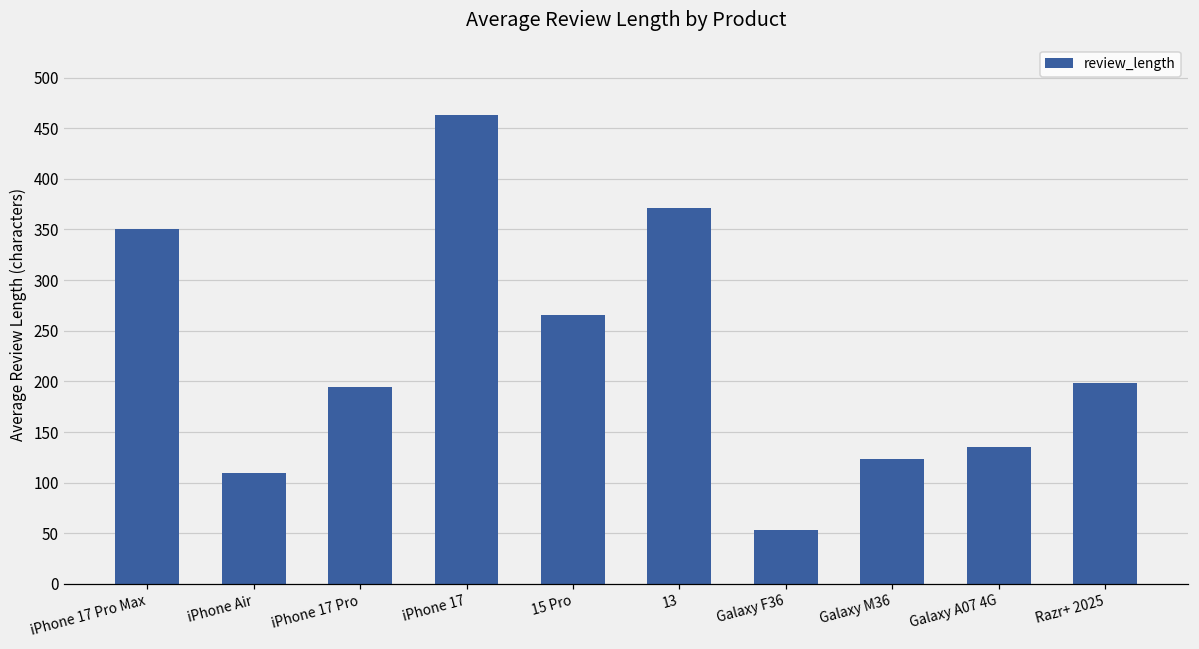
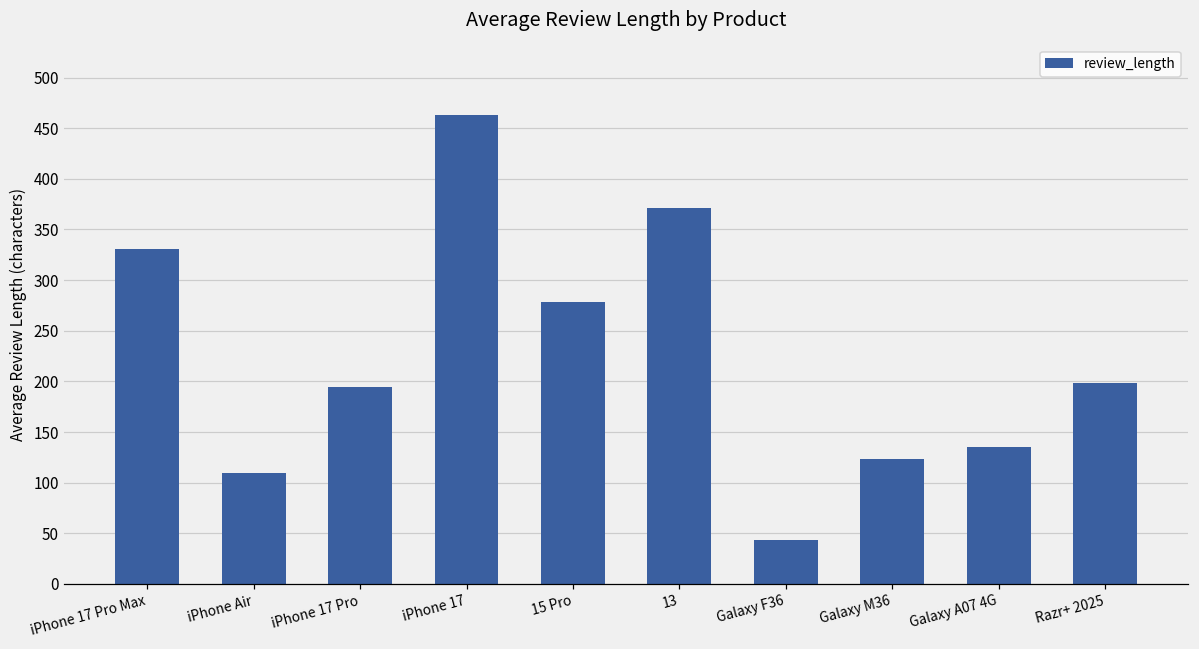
iPhone 17 Pro Max: 350 -> 330
15 Pro: 270 -> 280
Galaxy F36: 50 -> 40
